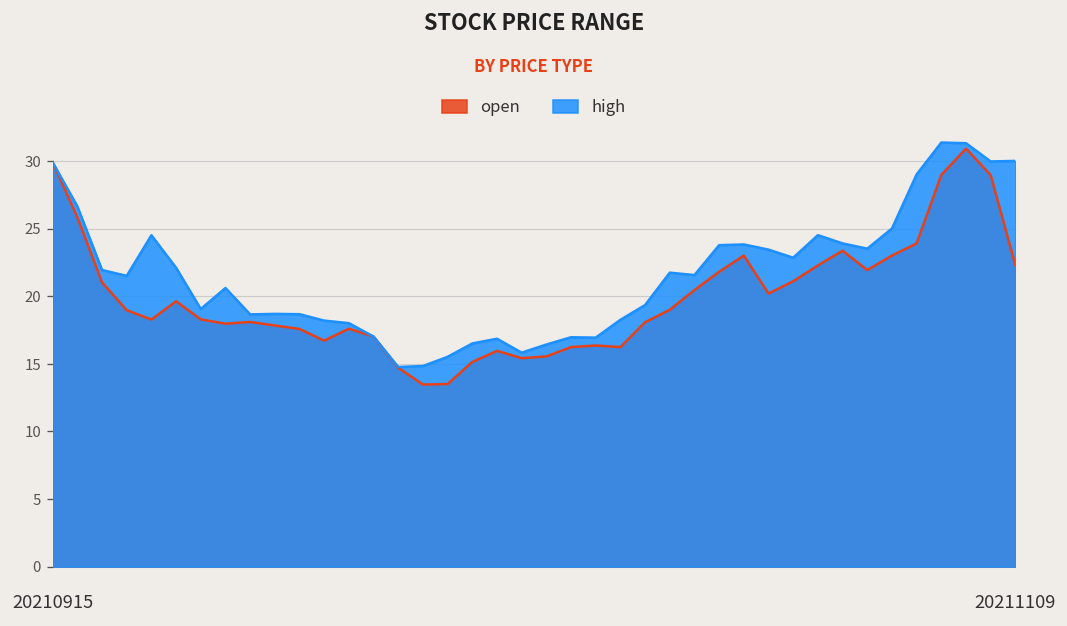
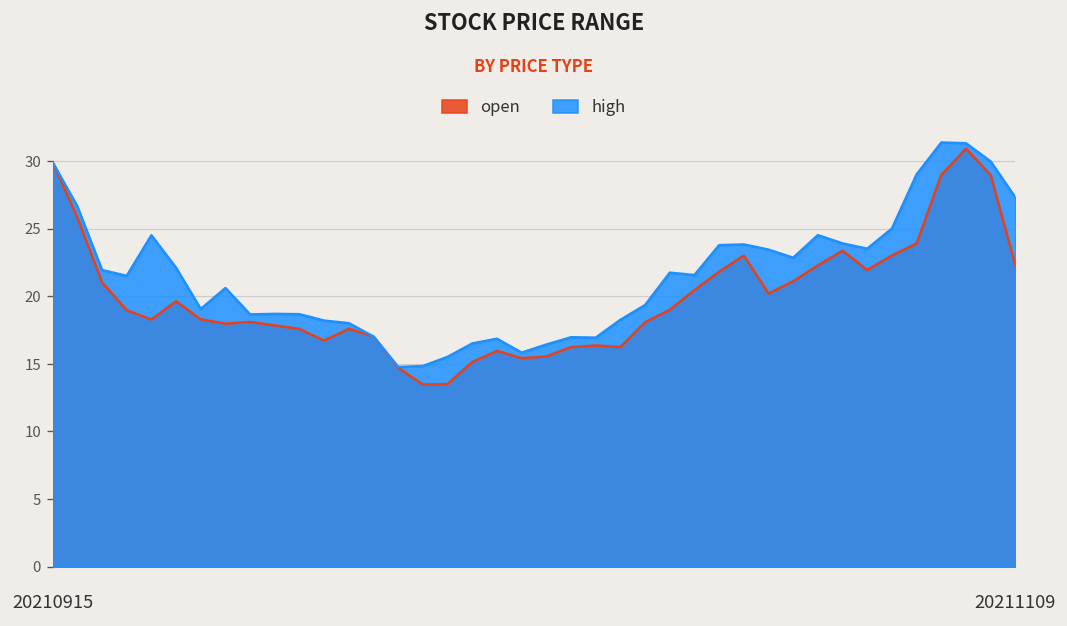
high, 20211109: 30.0 -> 27.3
